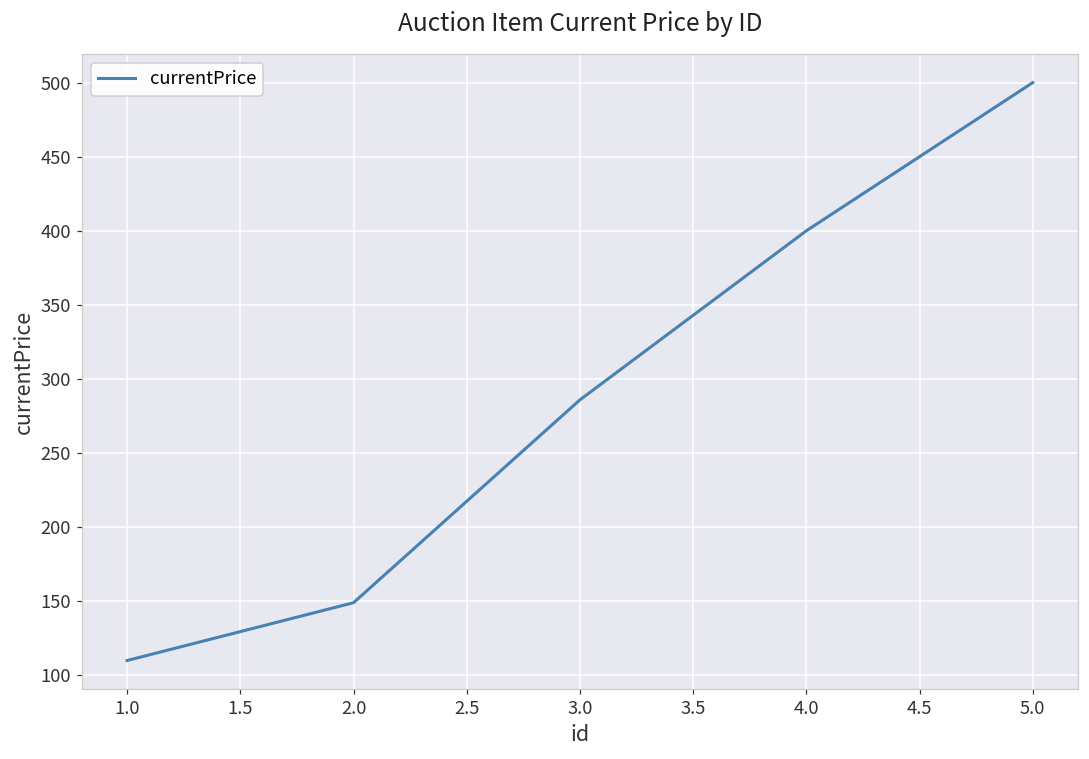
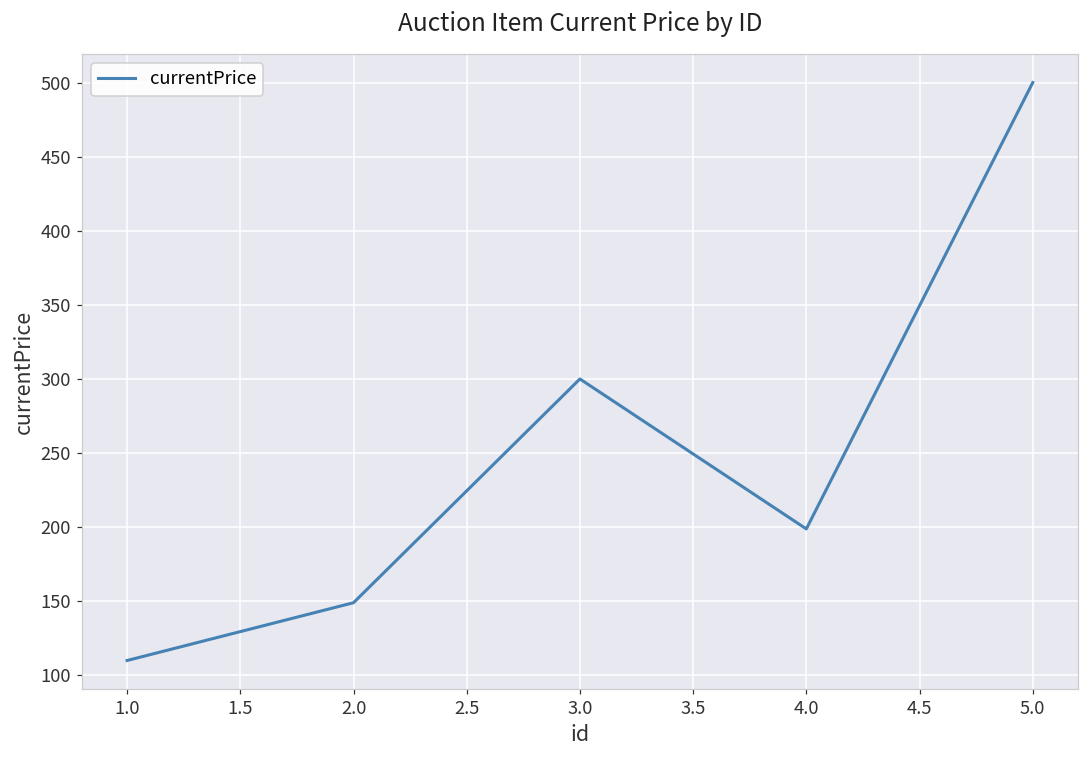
3.0: 286 -> 300
4.0: 400 -> 199
